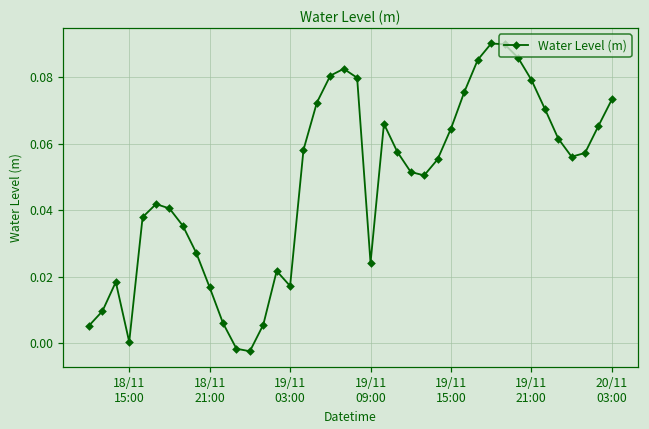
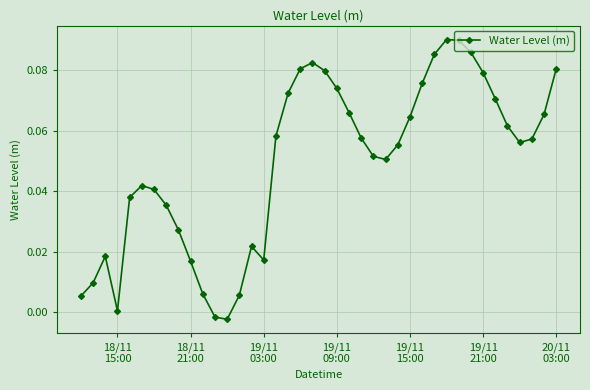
19/11 09:00: 0.024 -> 0.074
20/11 03:00: 0.073 -> 0.080
